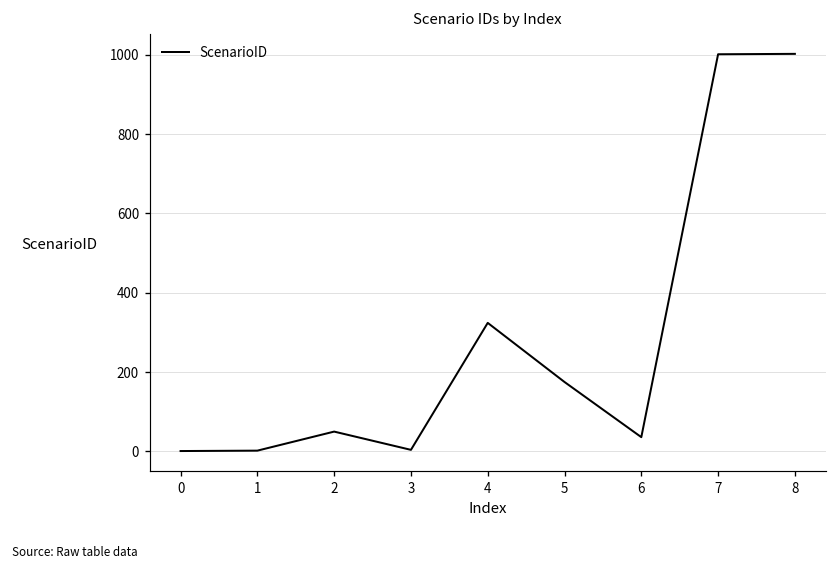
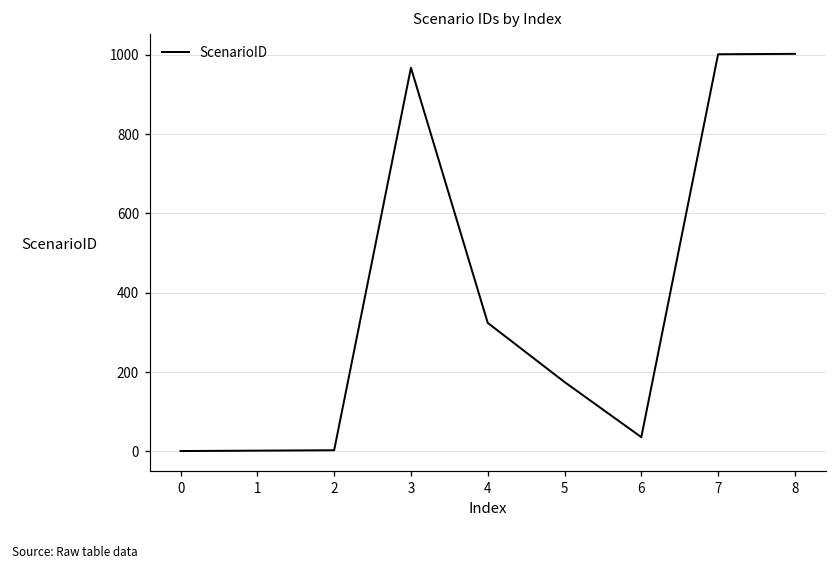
2: 50 -> 0
3: 0 -> 970
